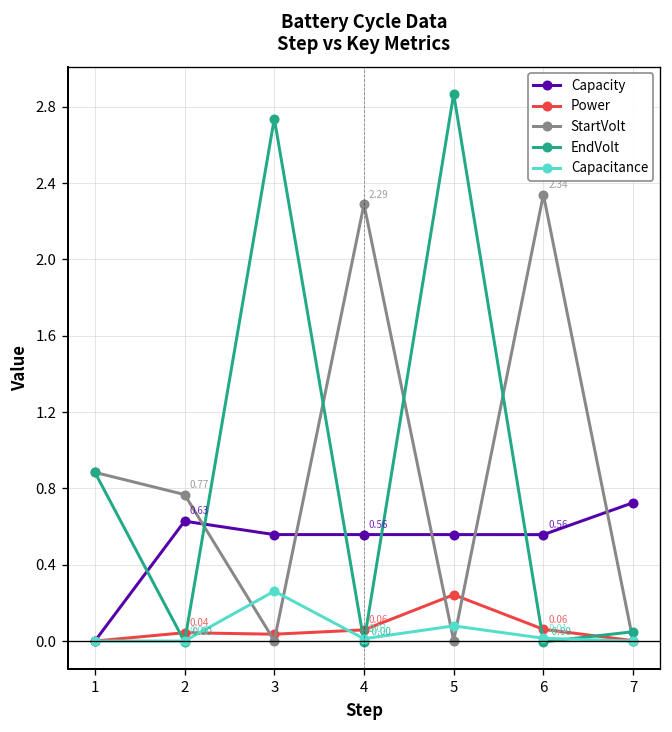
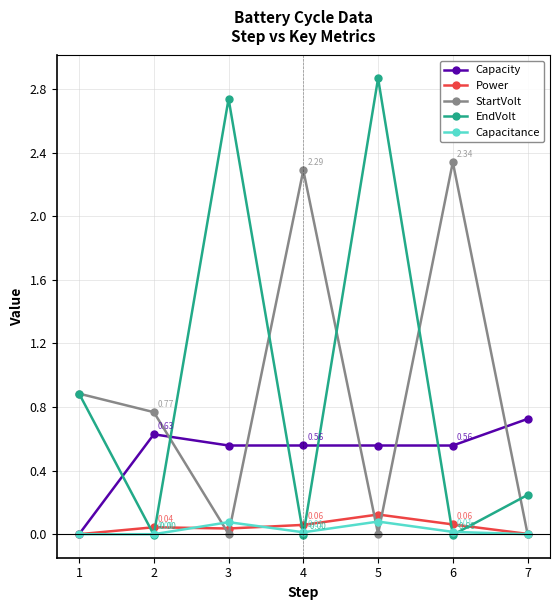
Capacitance, 3: 0.26 -> 0.08
Power, 5: 0.24 -> 0.12
EndVolt, 7: 0.05 -> 0.25
